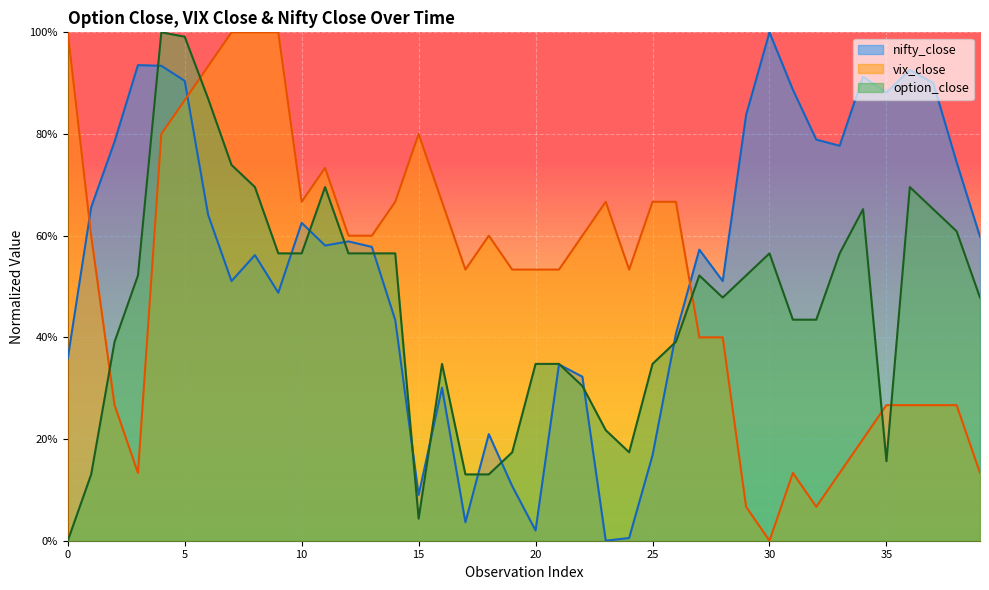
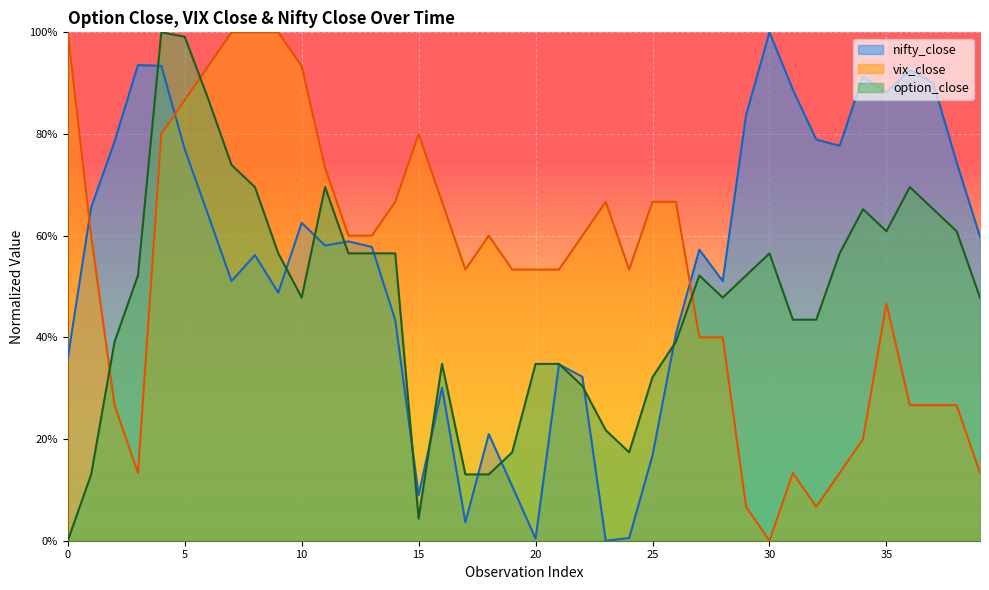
nifty_close, 5: 90% -> 77%
vix_close, 10: 67% -> 93%
option_close, 10: 57% -> 48%
nifty_close, 20: 2% -> 0%
option_close, 25: 35% -> 32%
vix_close, 35: 27% -> 47%
option_close, 35: 16% -> 61%
